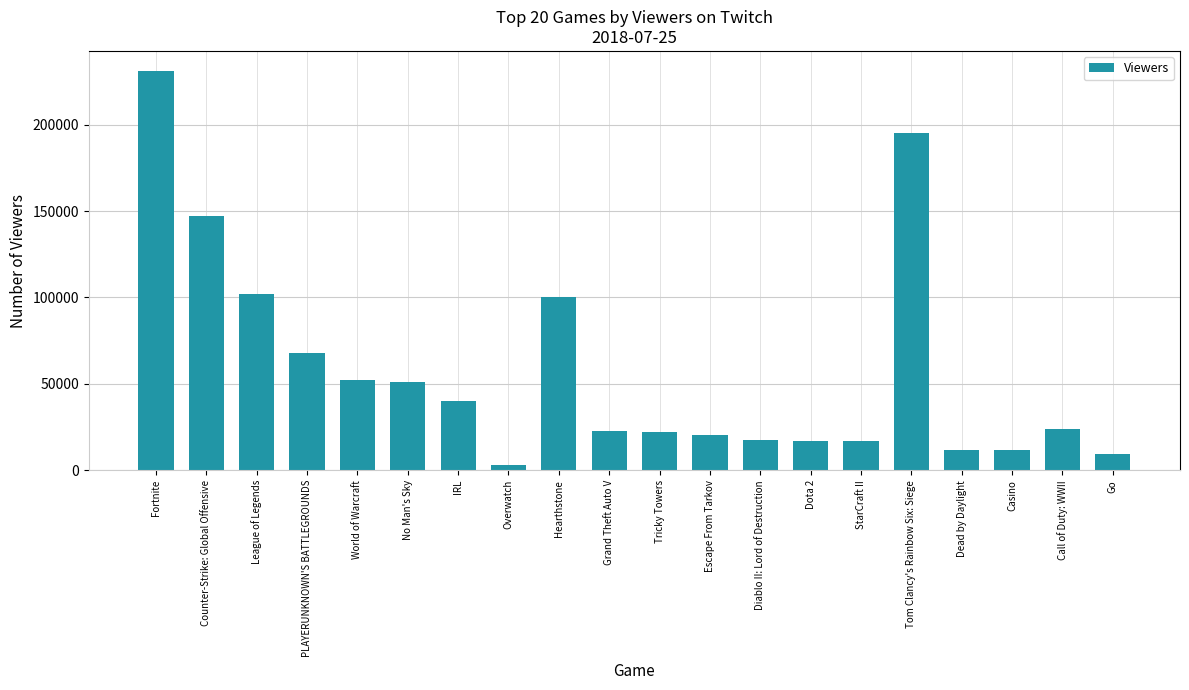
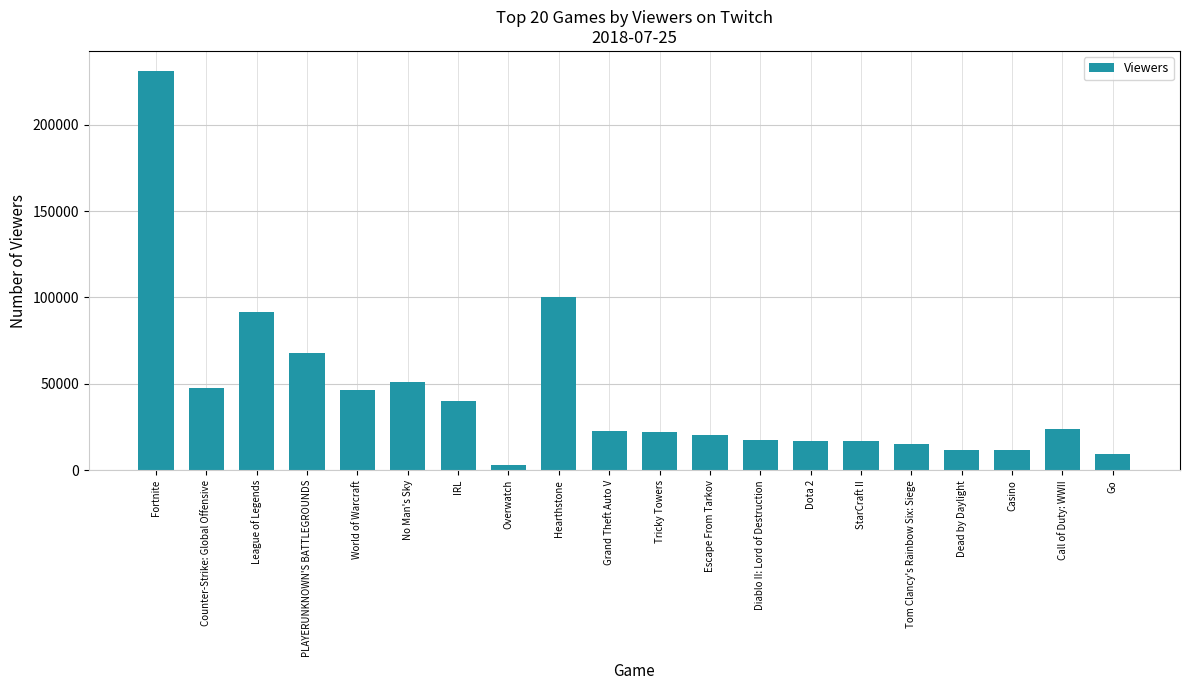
Counter-Strike: Global Offensive: 147000 -> 48000
League of Legends: 102000 -> 92000
World of Warcraft: 52000 -> 46000
Tom Clancy's Rainbow Six: Siege: 195000 -> 15000
